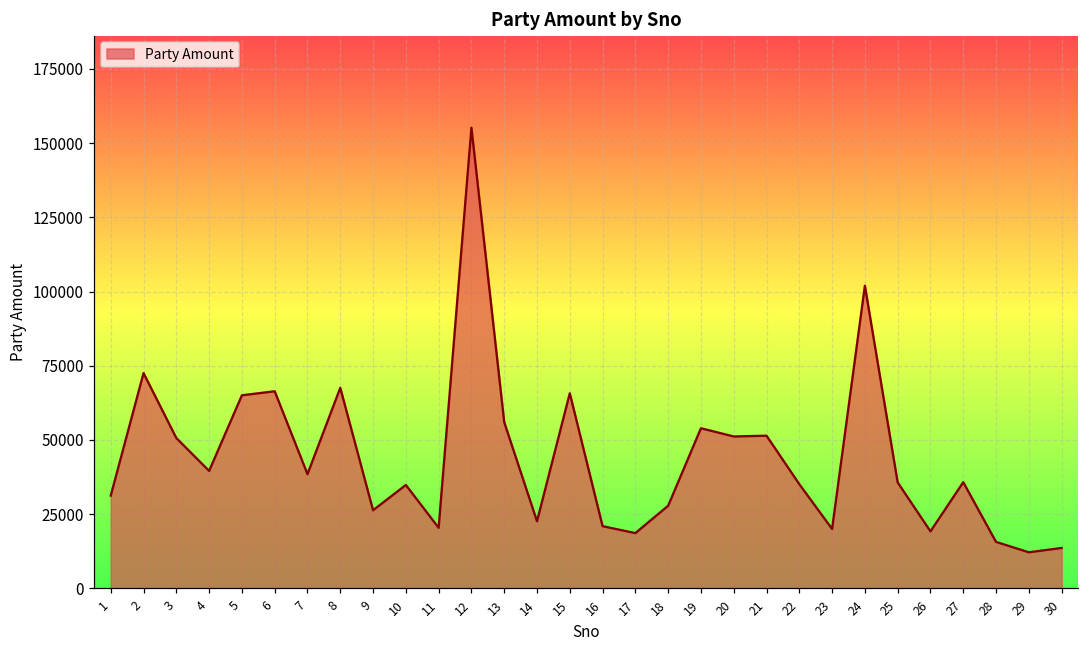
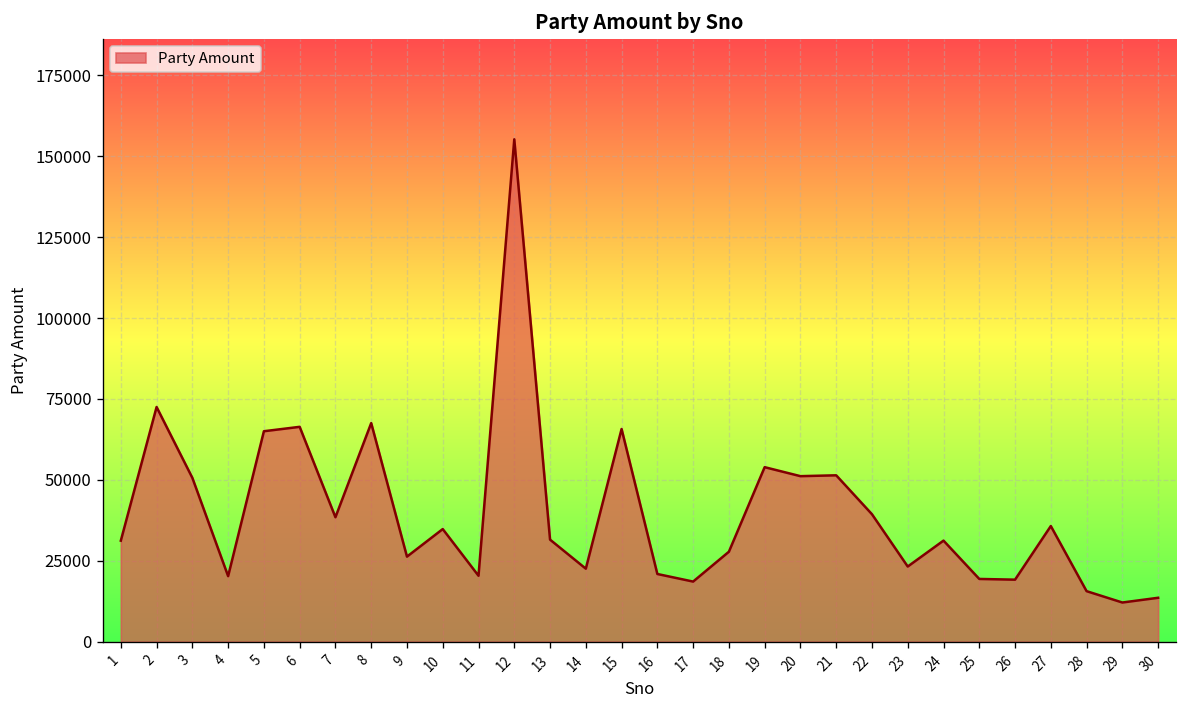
4: 40000 -> 20000
13: 56000 -> 32000
22: 35000 -> 39000
23: 20000 -> 23000
24: 102000 -> 31000
25: 36000 -> 19000
